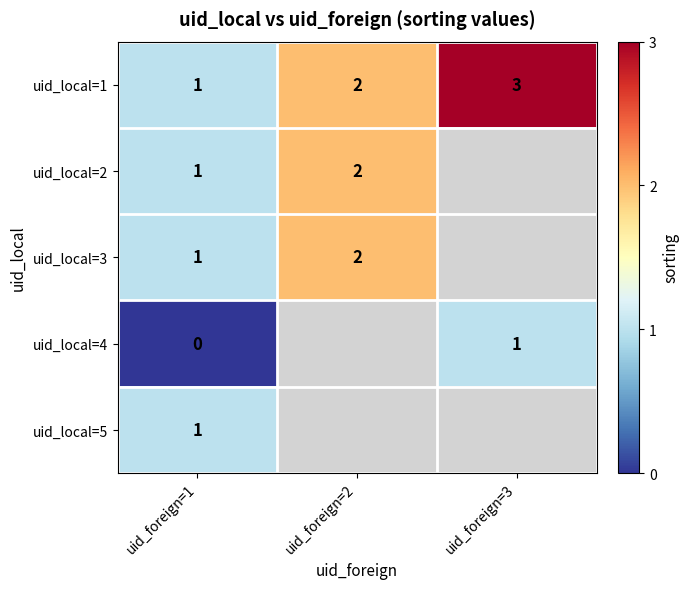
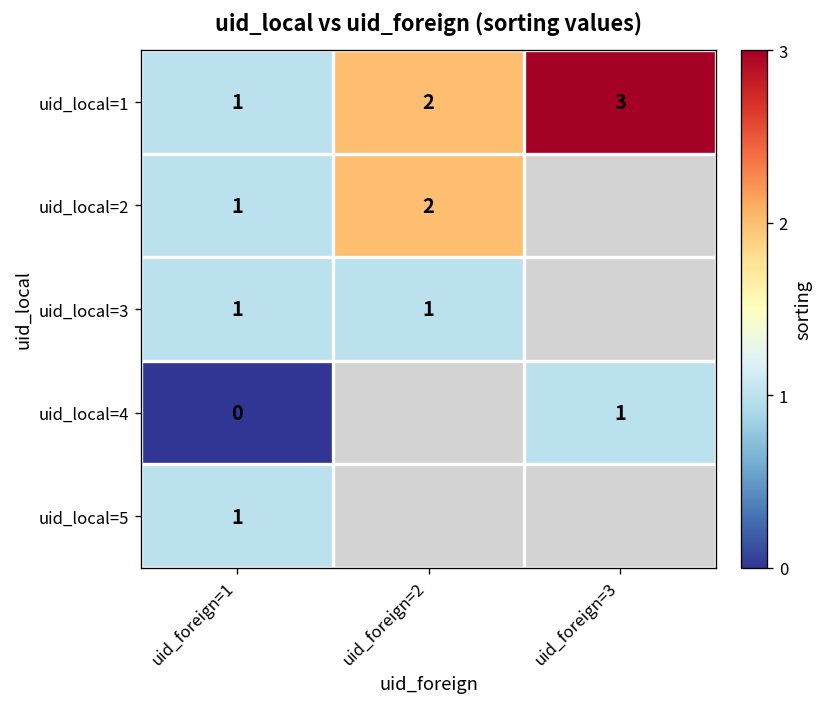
uid_local=3, uid_foreign=2: 2 -> 1
